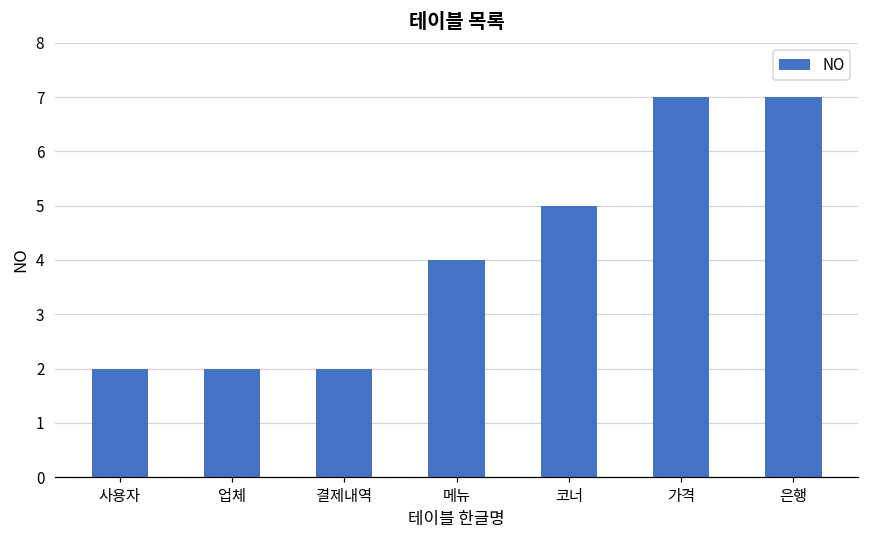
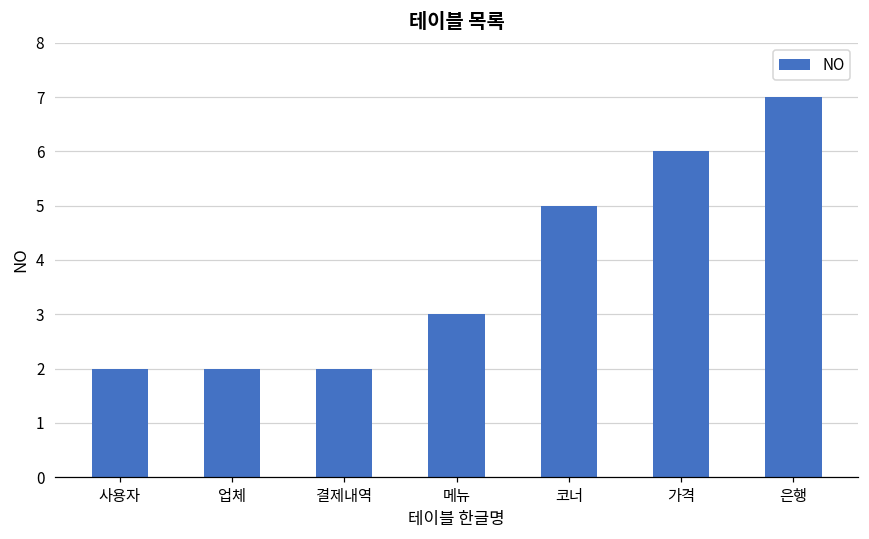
메뉴: 4 -> 3
가격: 7 -> 6
